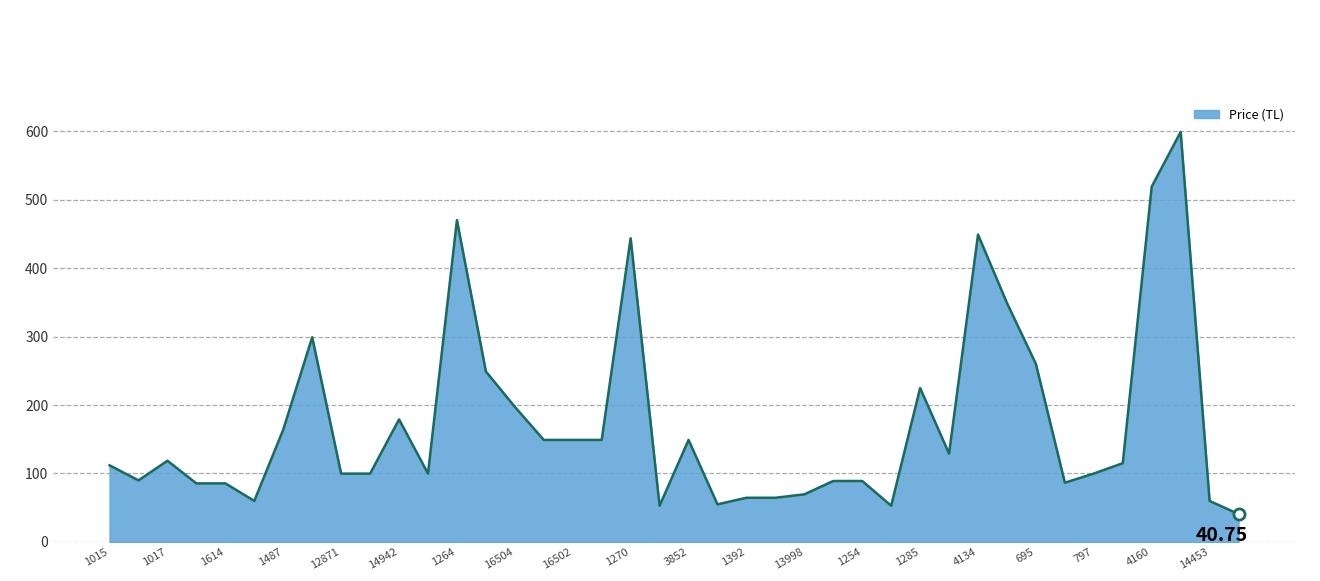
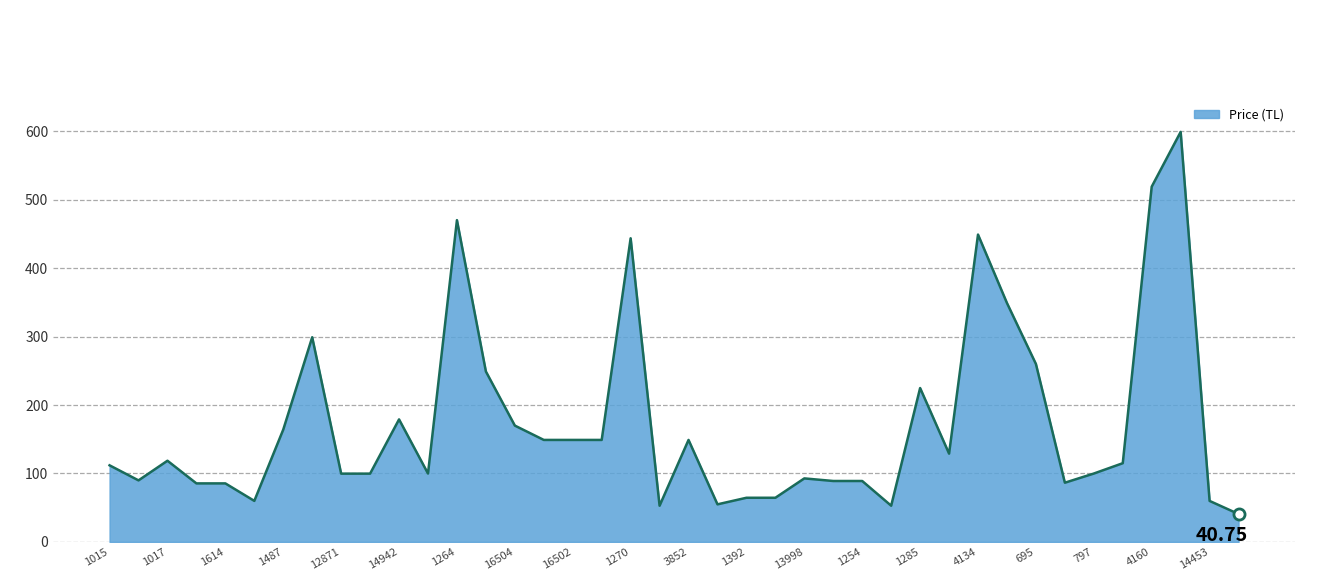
Price (TL), 16504: 200 -> 170
Price (TL), 13998: 70 -> 90
